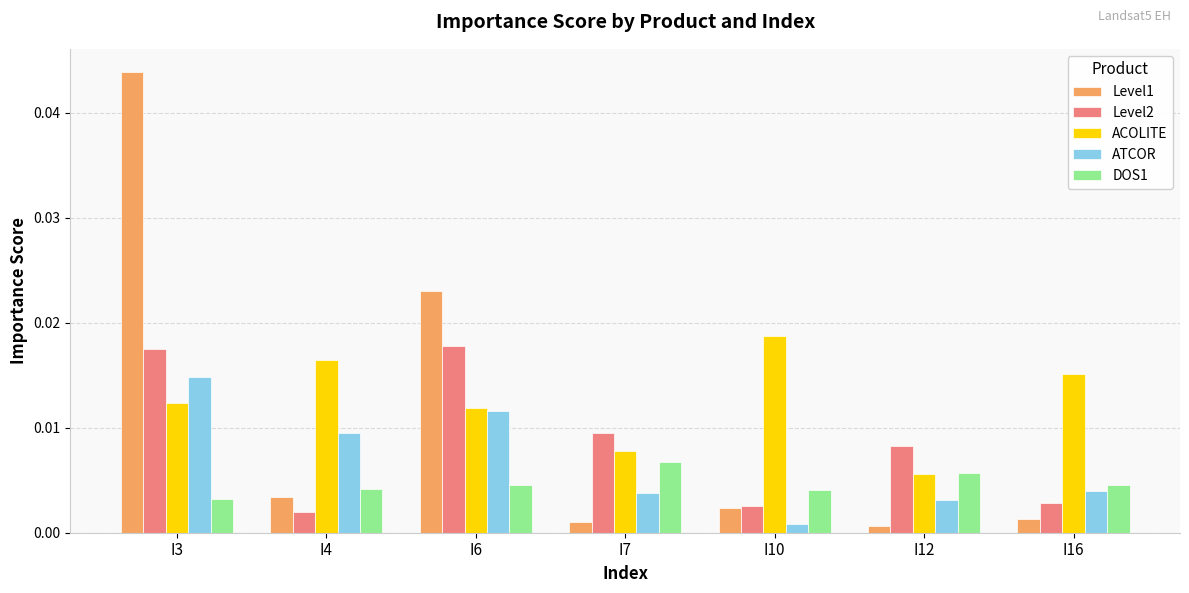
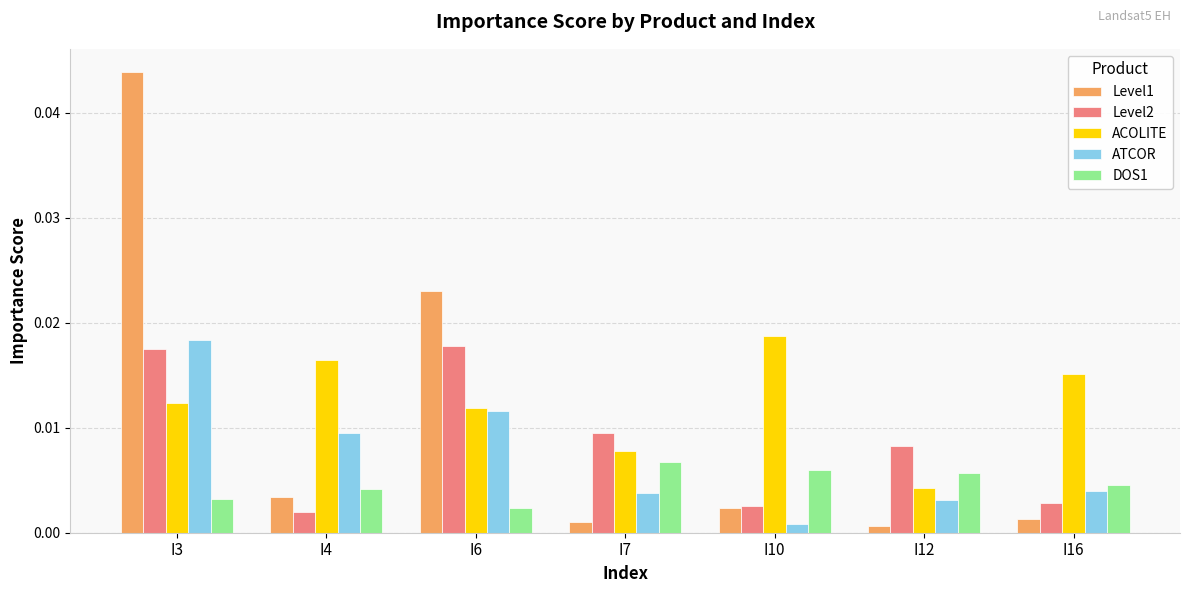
ATCOR, I3: 0.0149 -> 0.0183
DOS1, I6: 0.0046 -> 0.0024
DOS1, I10: 0.0041 -> 0.0060
ACOLITE, I12: 0.0056 -> 0.0042
